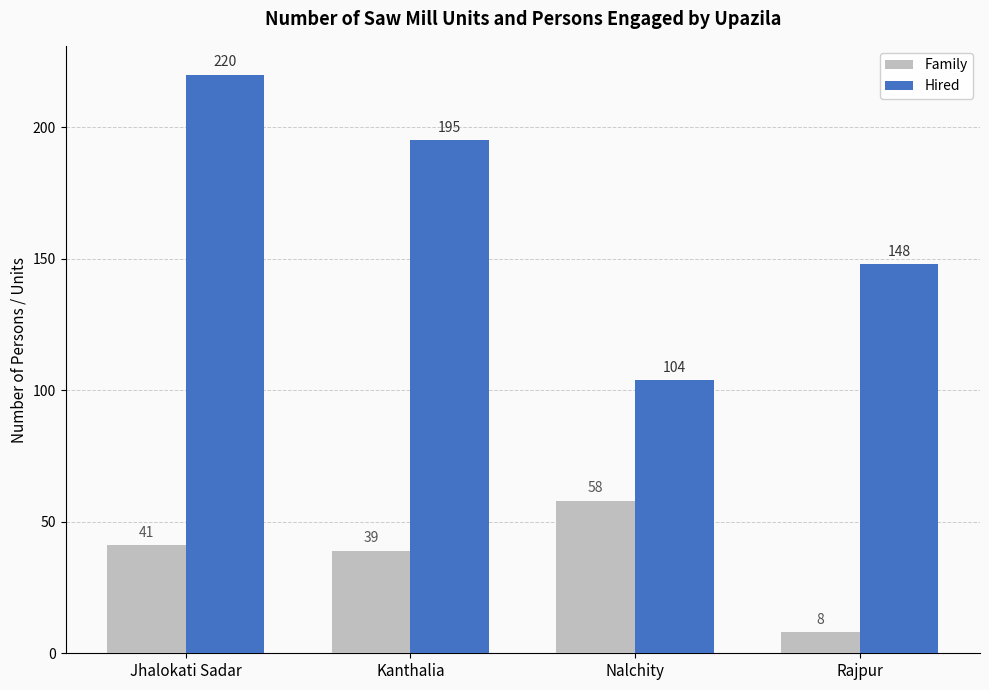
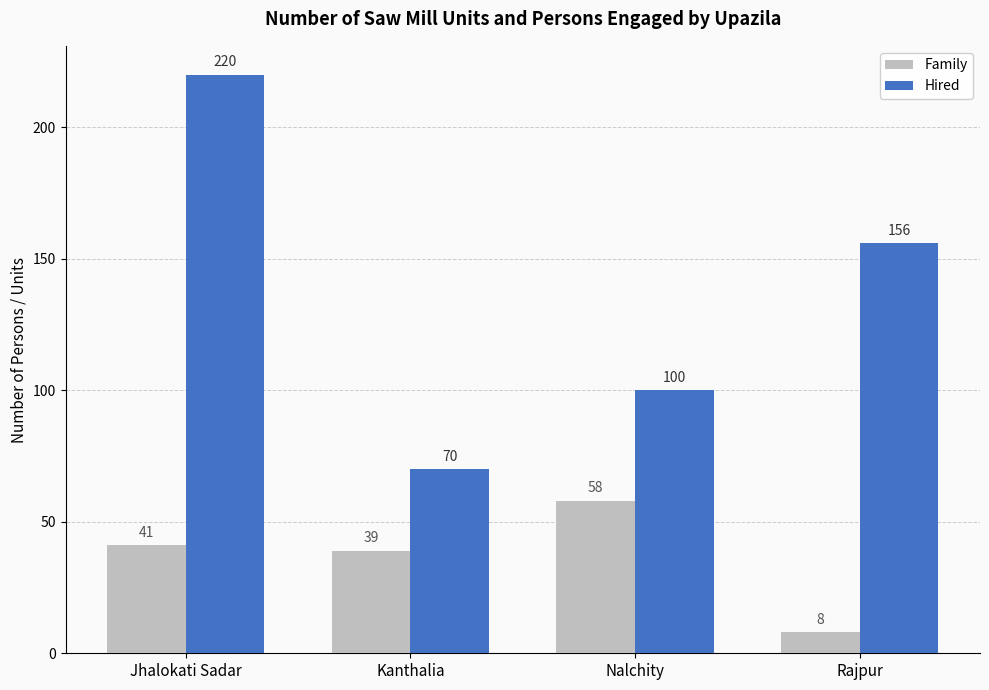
Hired, Kanthalia: 195 -> 70
Hired, Nalchity: 104 -> 100
Hired, Rajpur: 148 -> 156
